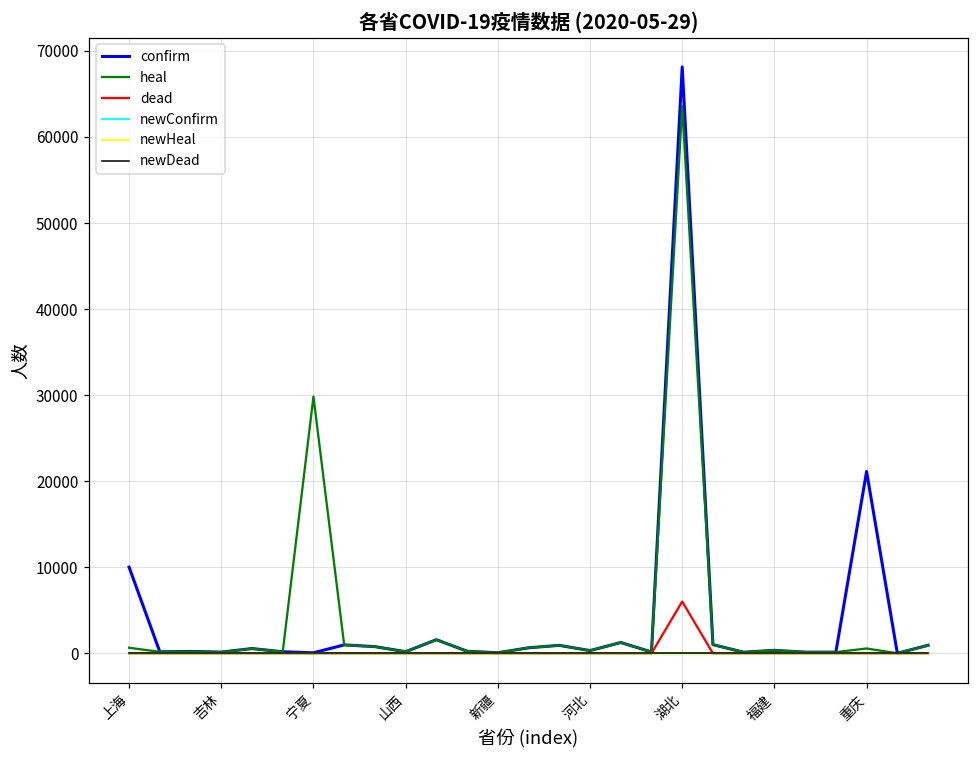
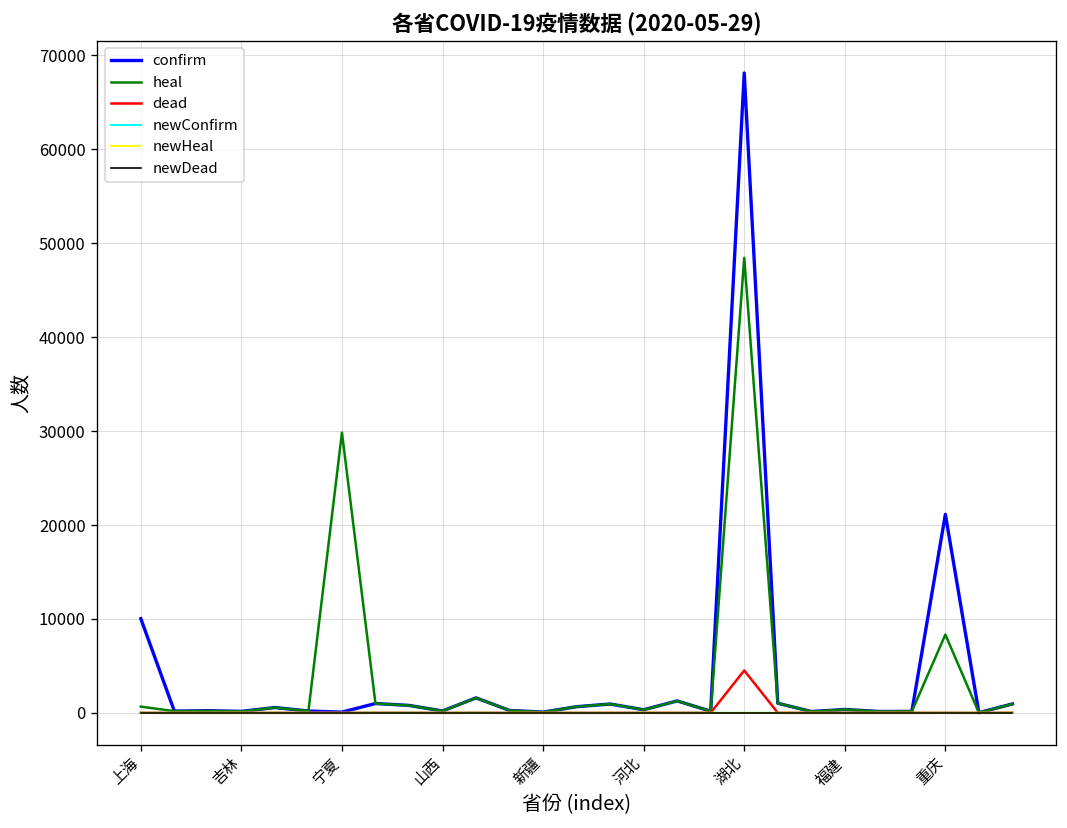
heal, 湖北: 64000 -> 48000
dead, 湖北: 6000 -> 5000
heal, 重庆: 1000 -> 8000
